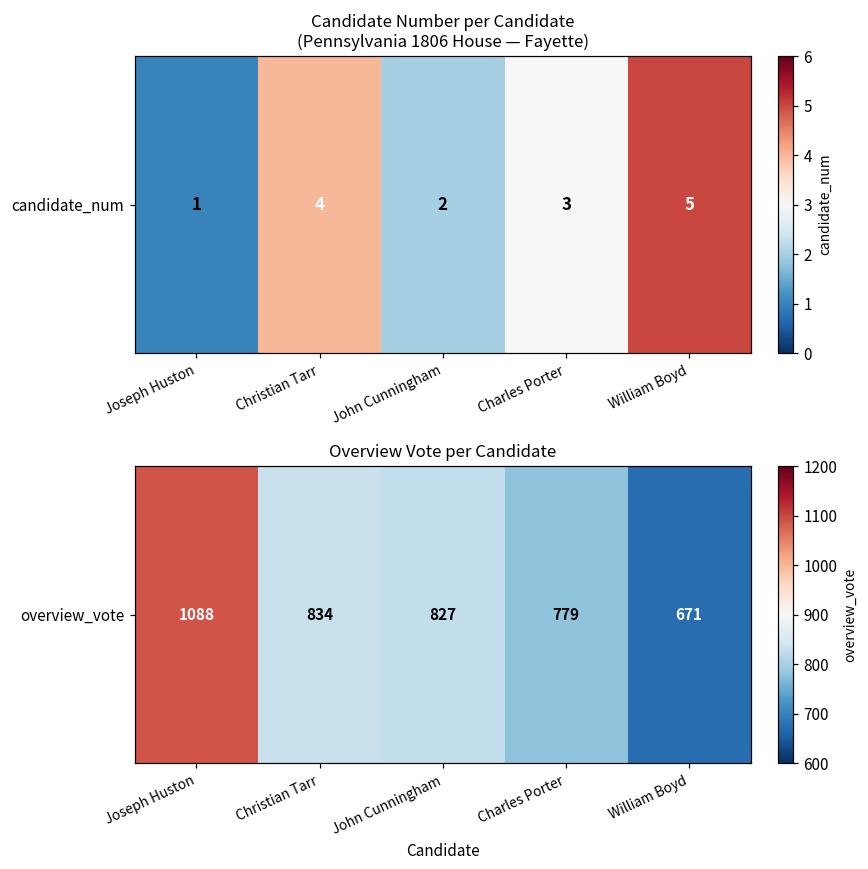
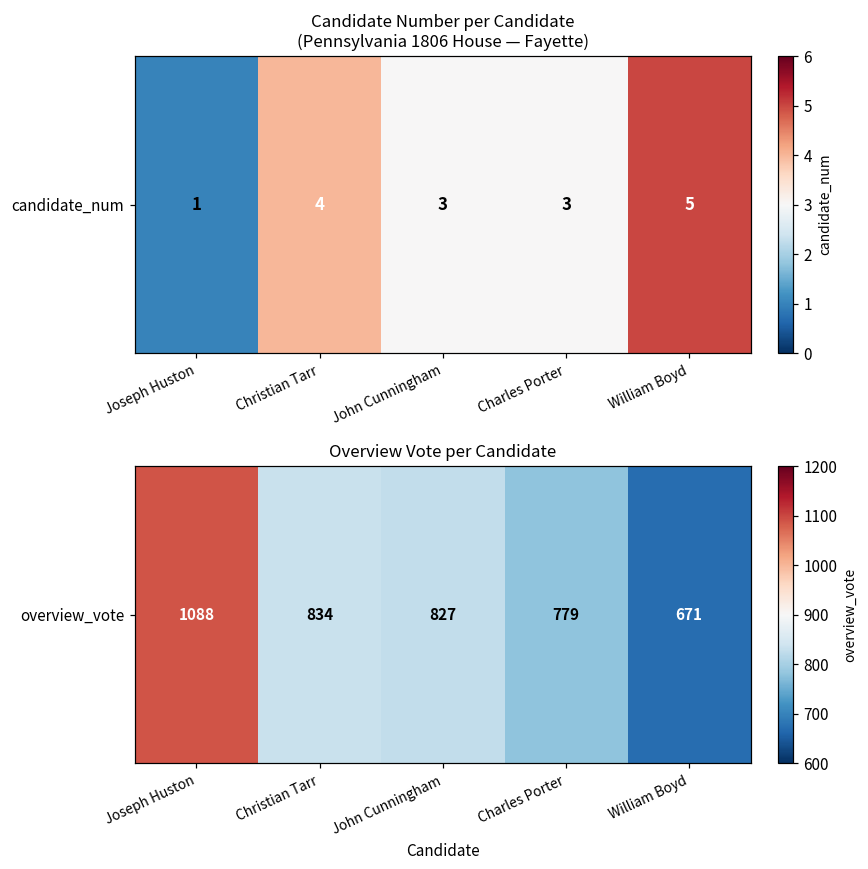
Candidate Number per Candidate (Pennsylvania 1806 House — Fayette), candidate_num, John Cunningham: 2 -> 3
